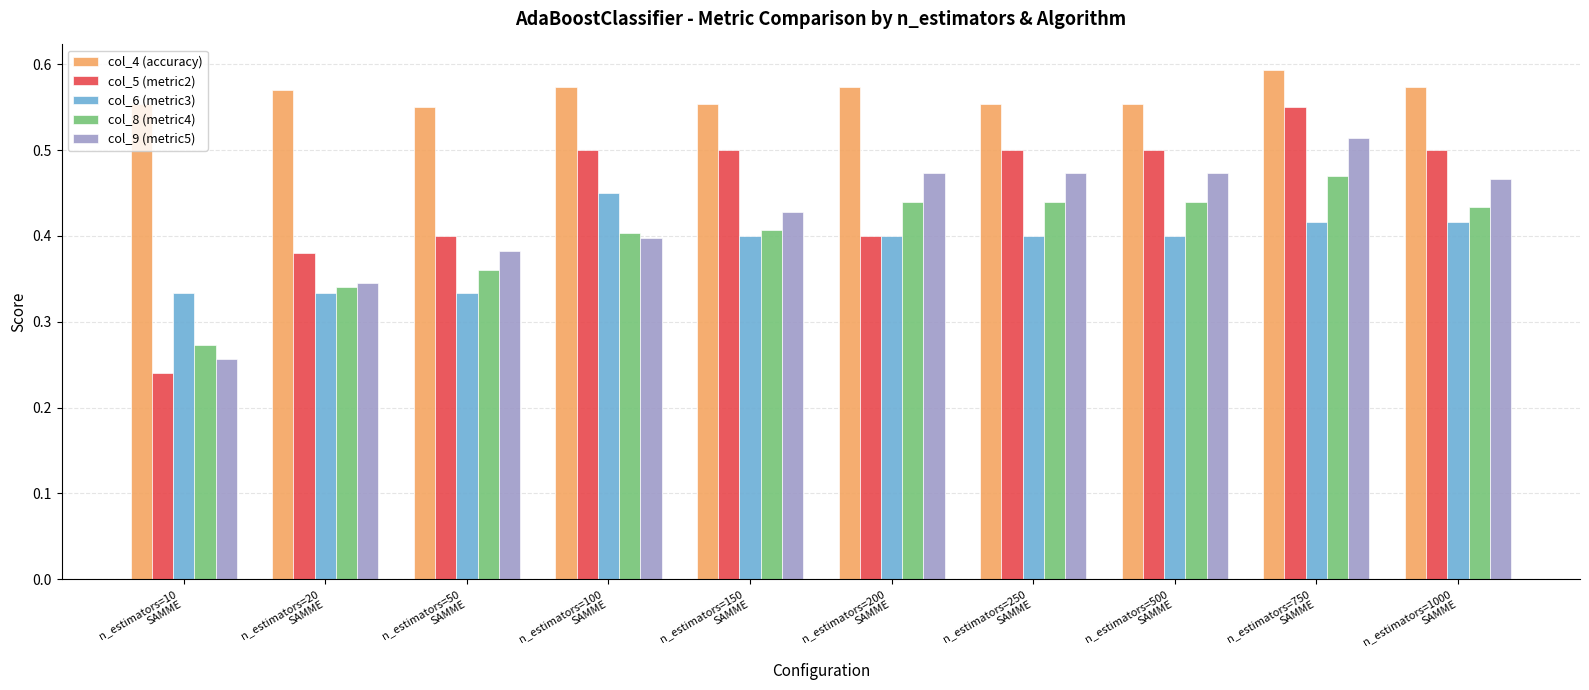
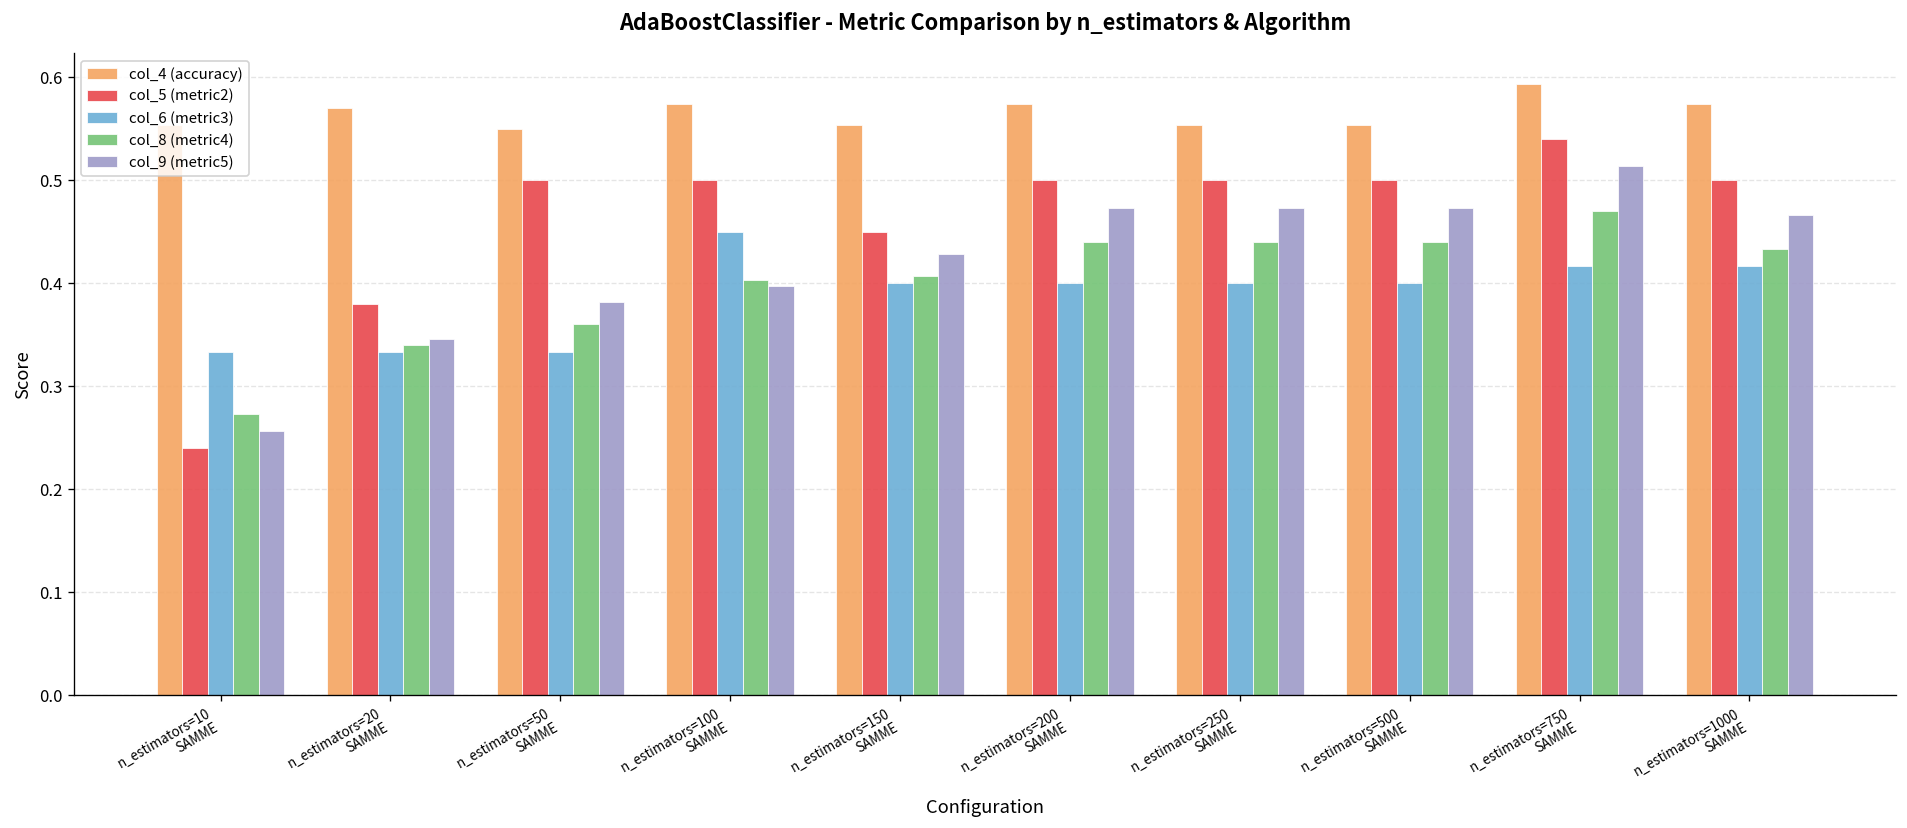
col_5 (metric2), n_estimators=50 SAMME: 0.4 -> 0.5
col_5 (metric2), n_estimators=150 SAMME: 0.50 -> 0.45
col_5 (metric2), n_estimators=200 SAMME: 0.4 -> 0.5
col_5 (metric2), n_estimators=750 SAMME: 0.55 -> 0.54
